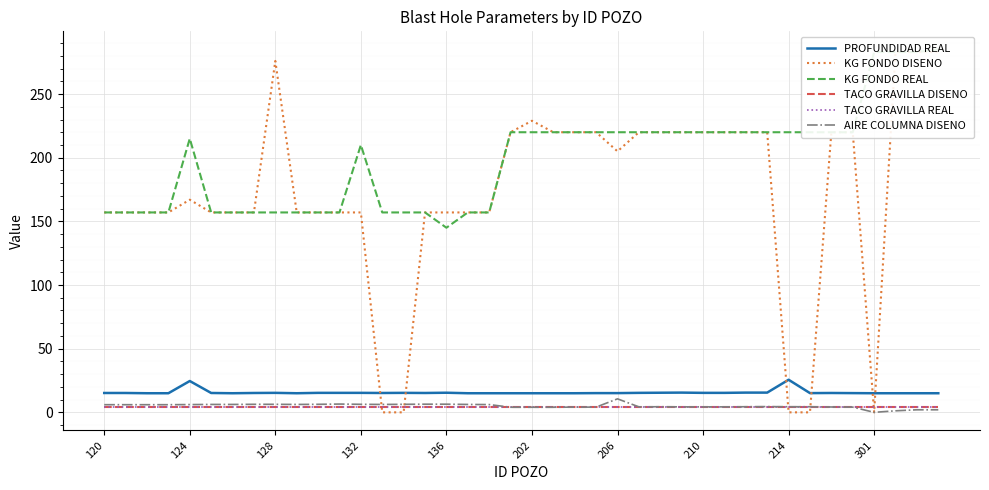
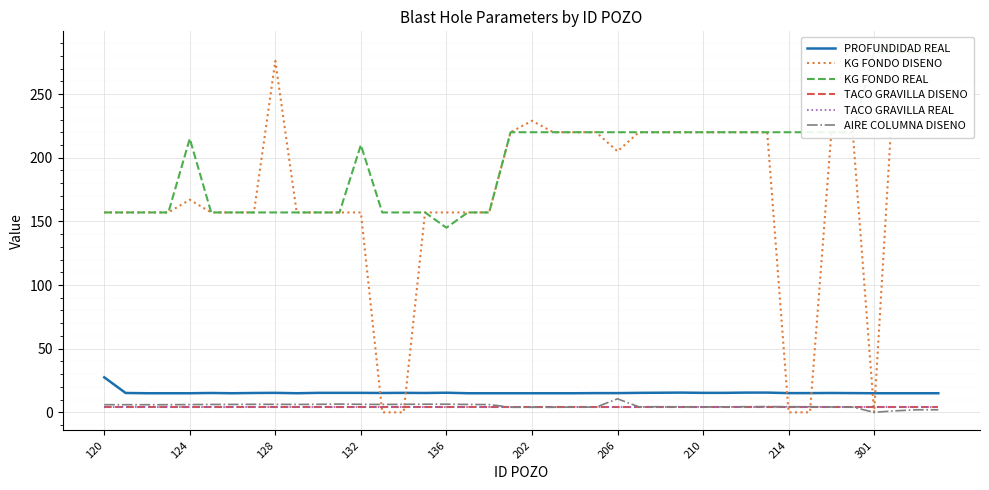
PROFUNDIDAD REAL, 120: 15 -> 28
PROFUNDIDAD REAL, 124: 25 -> 15
PROFUNDIDAD REAL, 214: 26 -> 15
